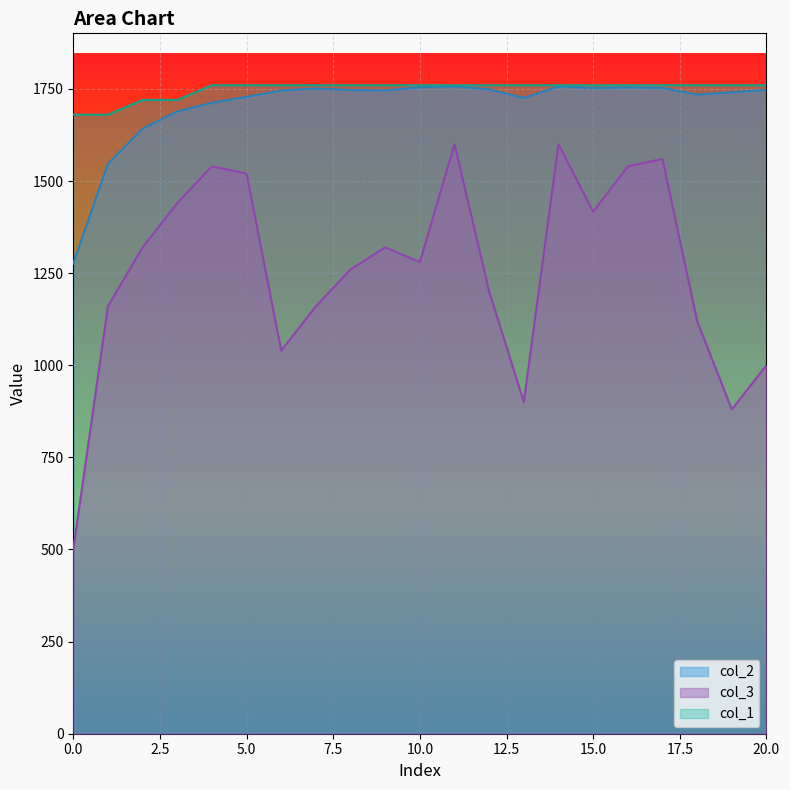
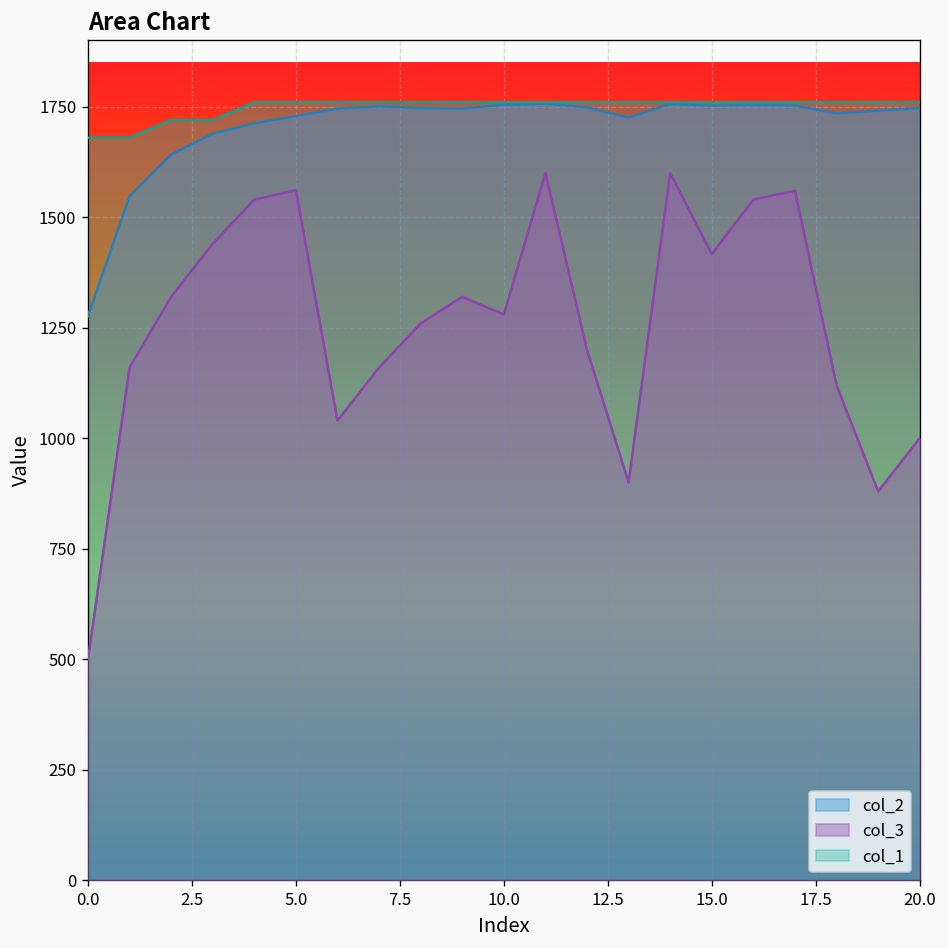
col_3, 5.0: 1520 -> 1560
